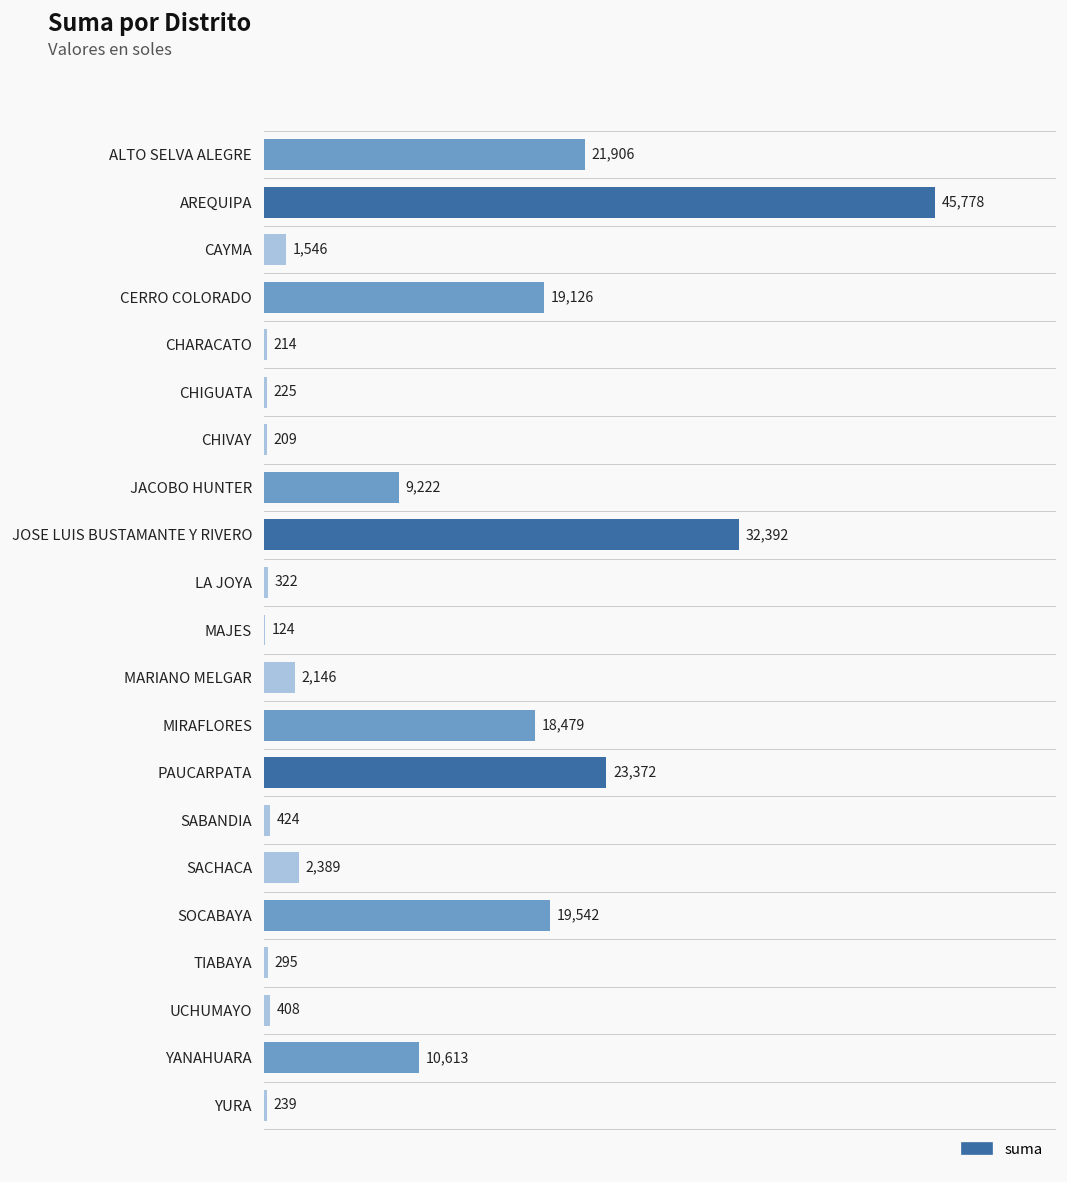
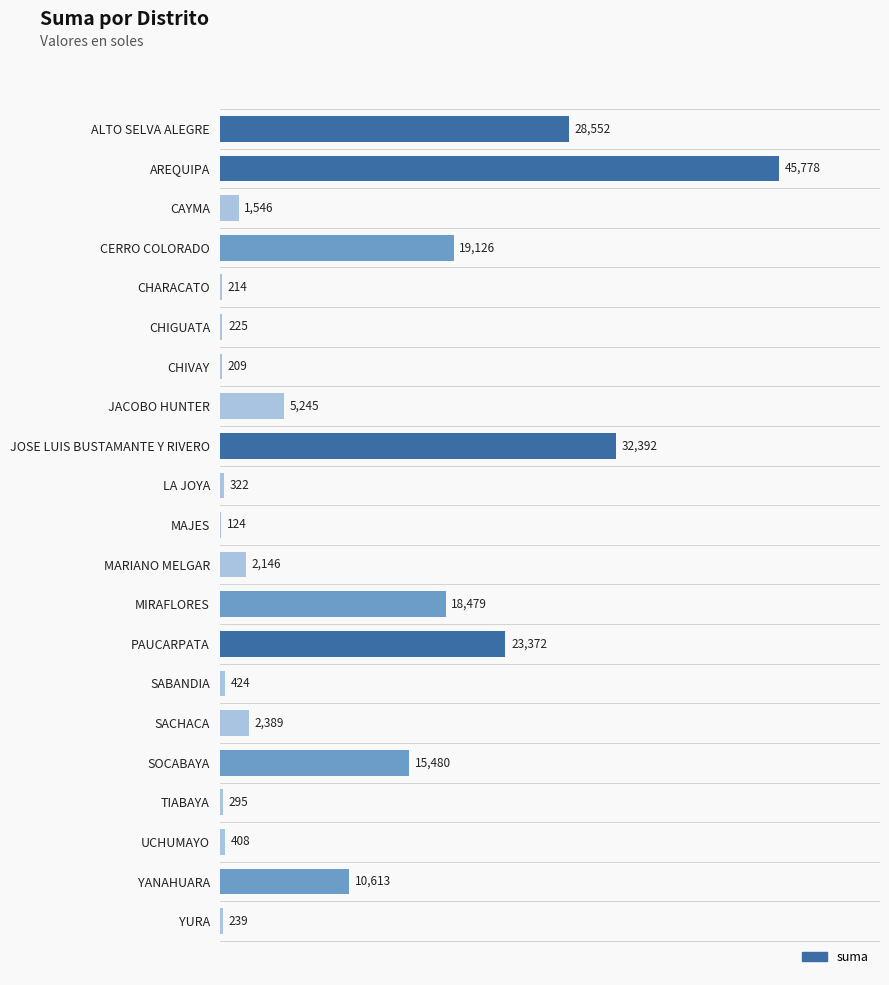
ALTO SELVA ALEGRE: 21,906 -> 28,552
JACOBO HUNTER: 9,222 -> 5,245
SOCABAYA: 19,542 -> 15,480
